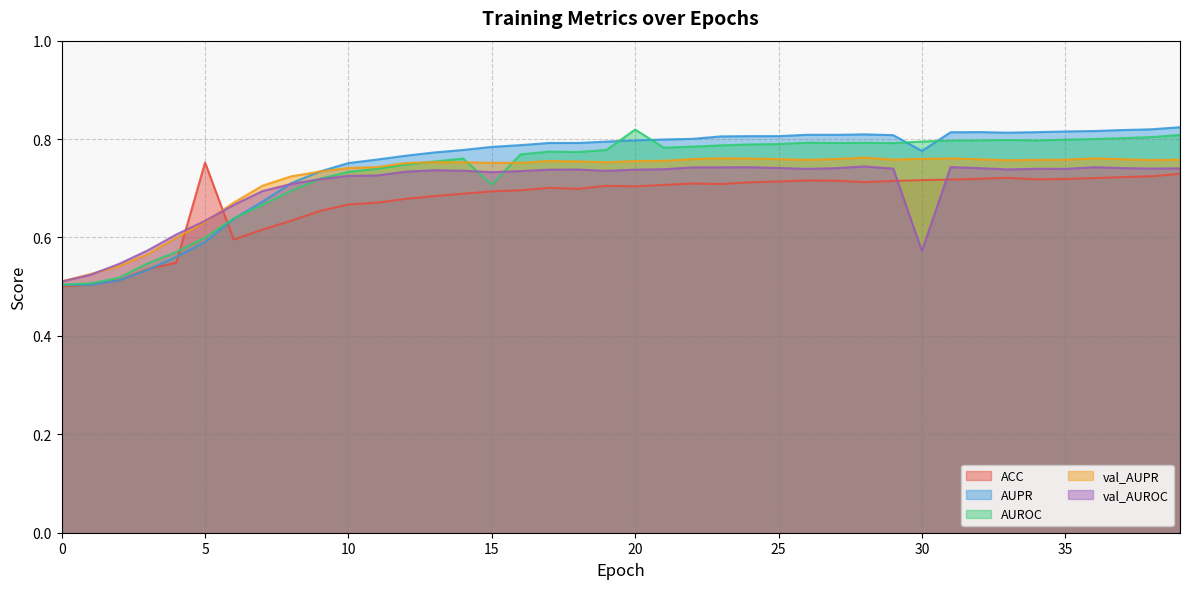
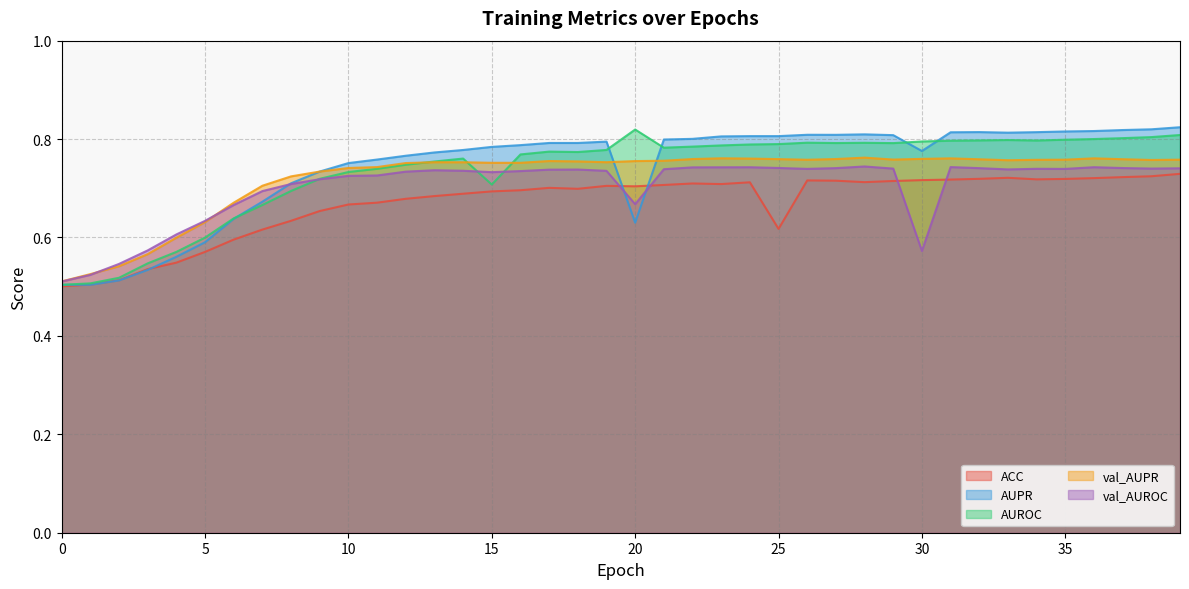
ACC, 5: 0.75 -> 0.57
AUPR, 20: 0.80 -> 0.63
val_AUROC, 20: 0.74 -> 0.67
ACC, 25: 0.71 -> 0.62
